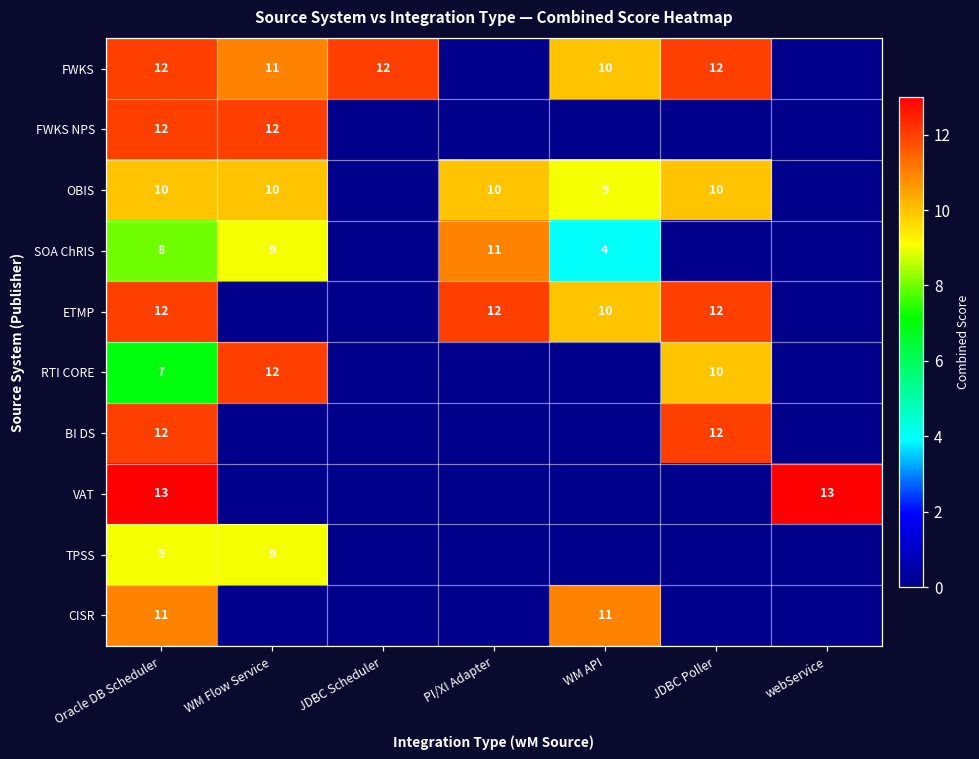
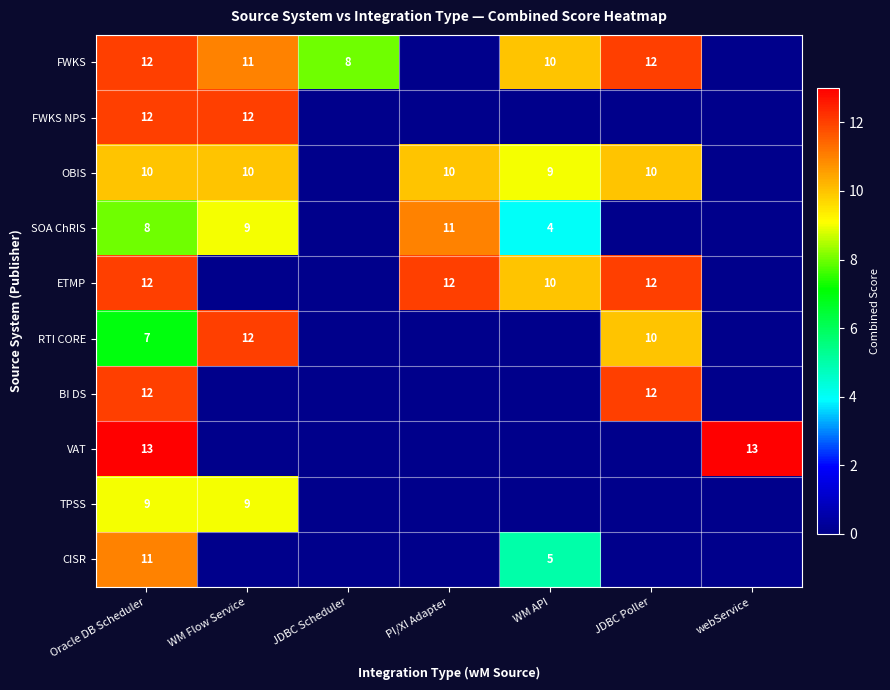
FWKS, JDBC Scheduler: 12 -> 8
CISR, WM API: 11 -> 5
